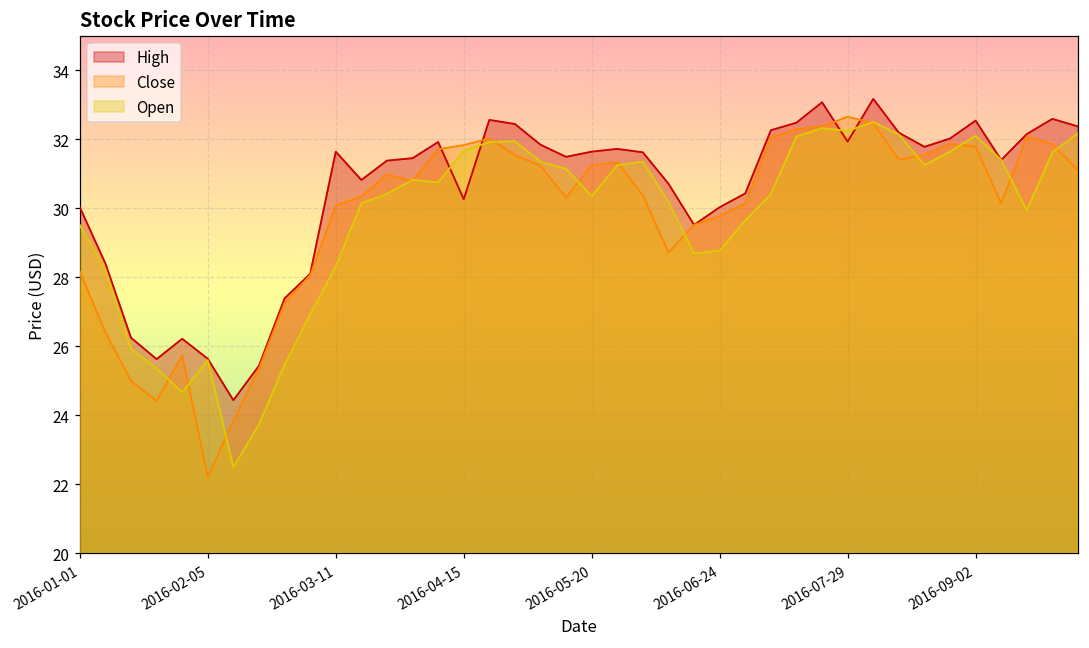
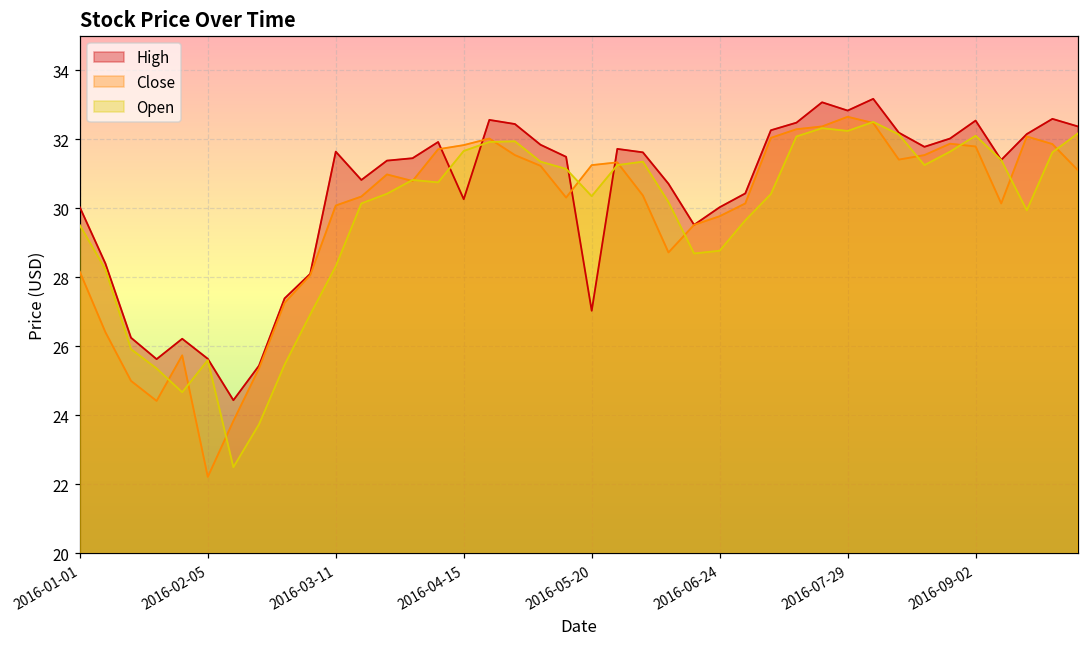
High, 2016-05-20: 31.6 -> 27.0
High, 2016-07-29: 31.9 -> 32.8
